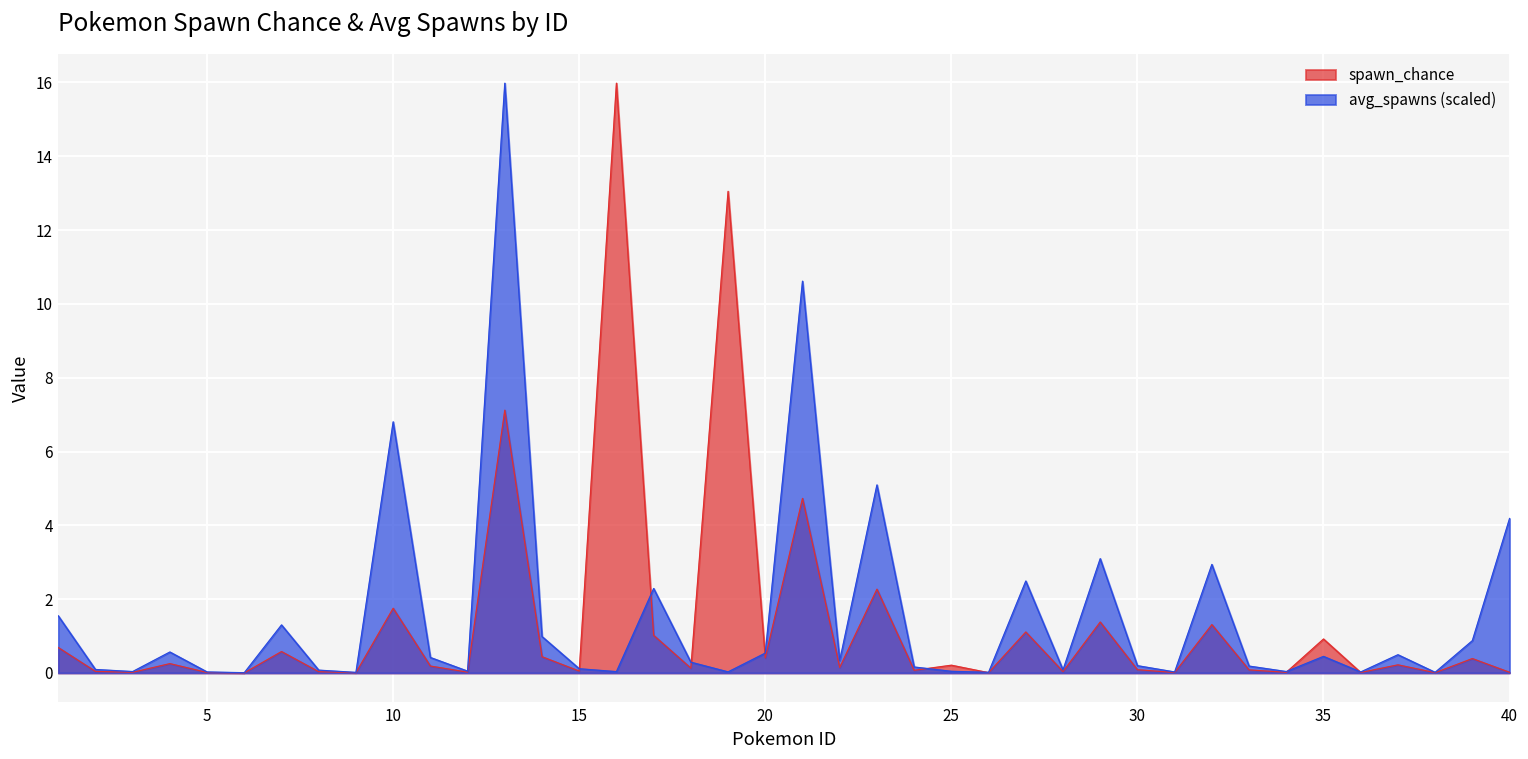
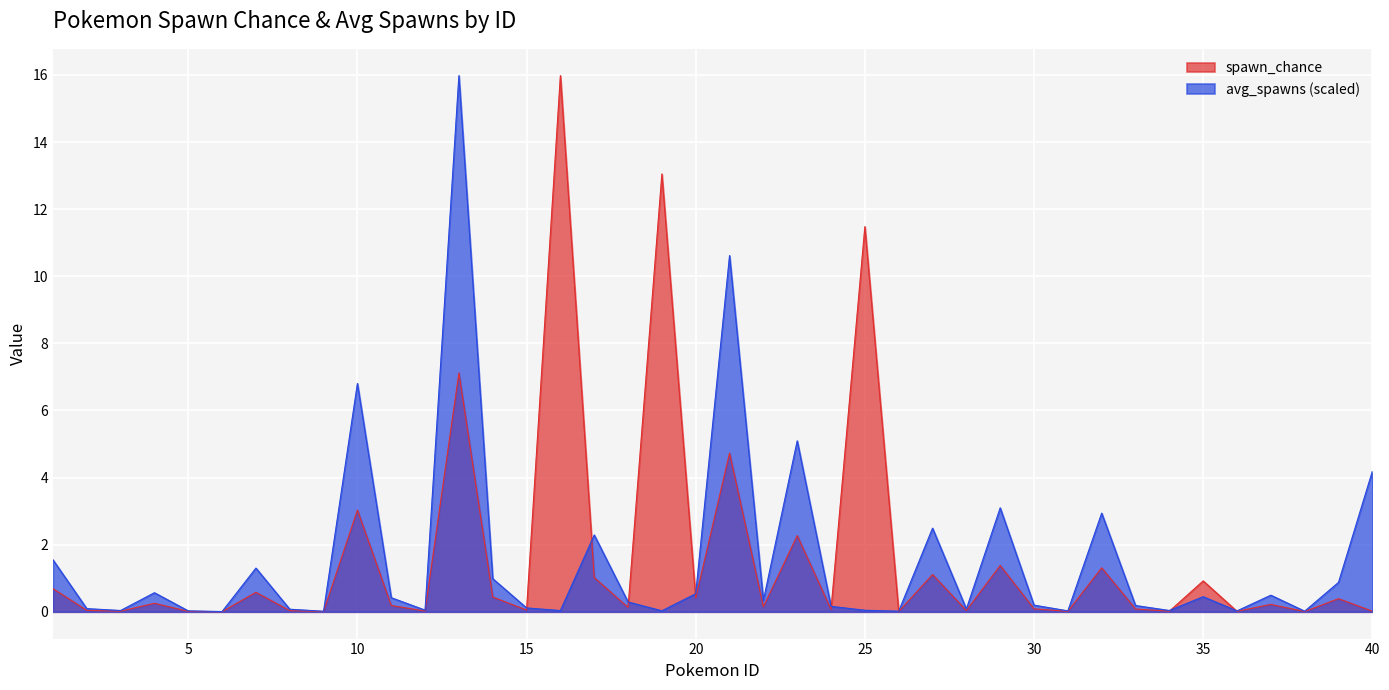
spawn_chance, 10: 1.8 -> 3.0
spawn_chance, 25: 0.2 -> 11.5
